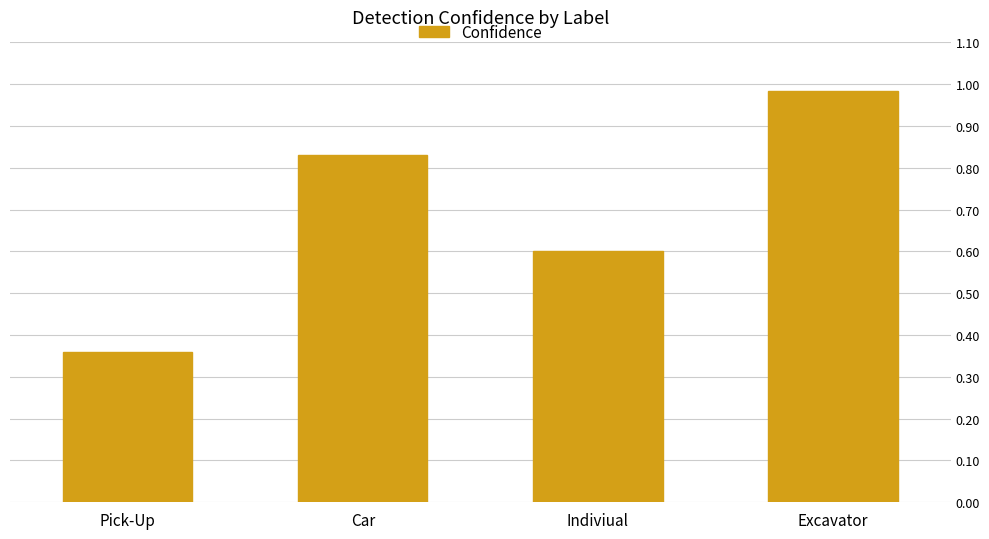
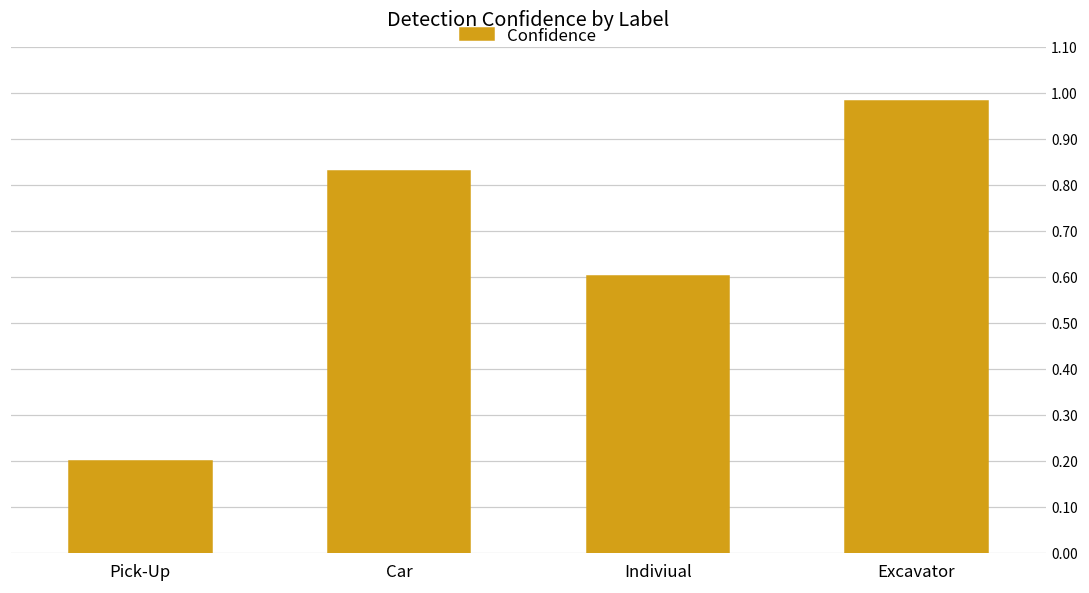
Pick-Up: 0.36 -> 0.20
